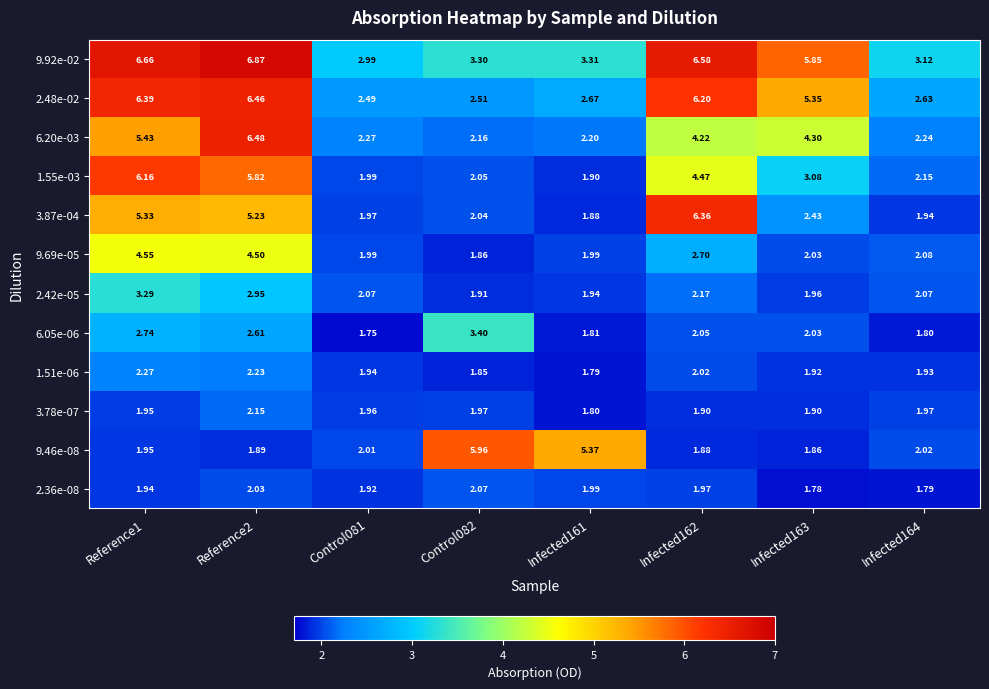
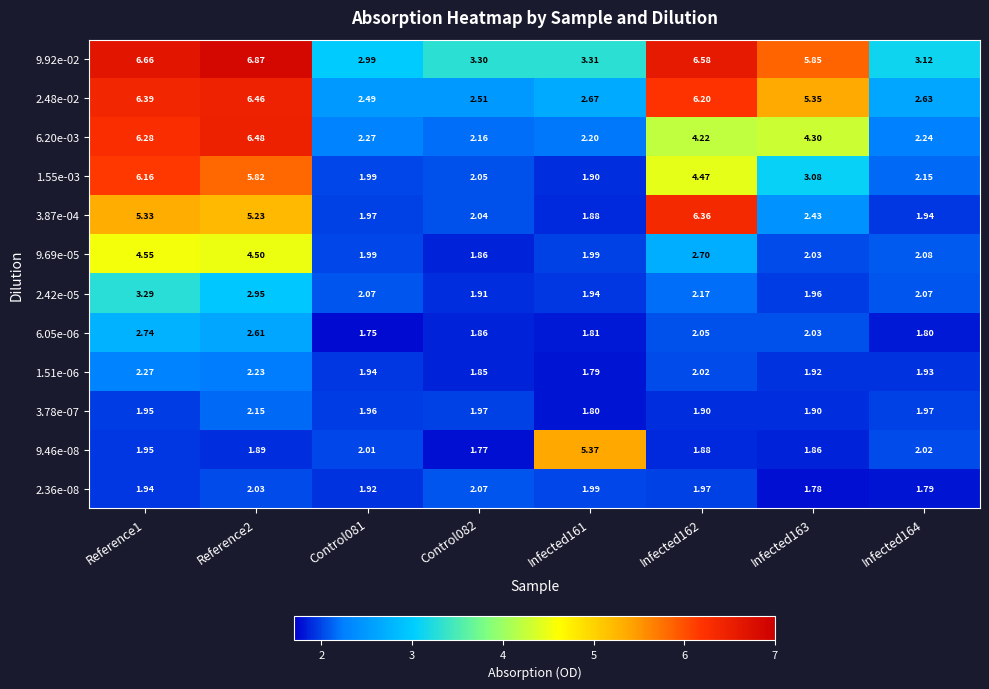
6.20e-03, Reference1: 5.43 -> 6.28
6.05e-06, Control082: 3.40 -> 1.86
9.46e-08, Control082: 5.96 -> 1.77
